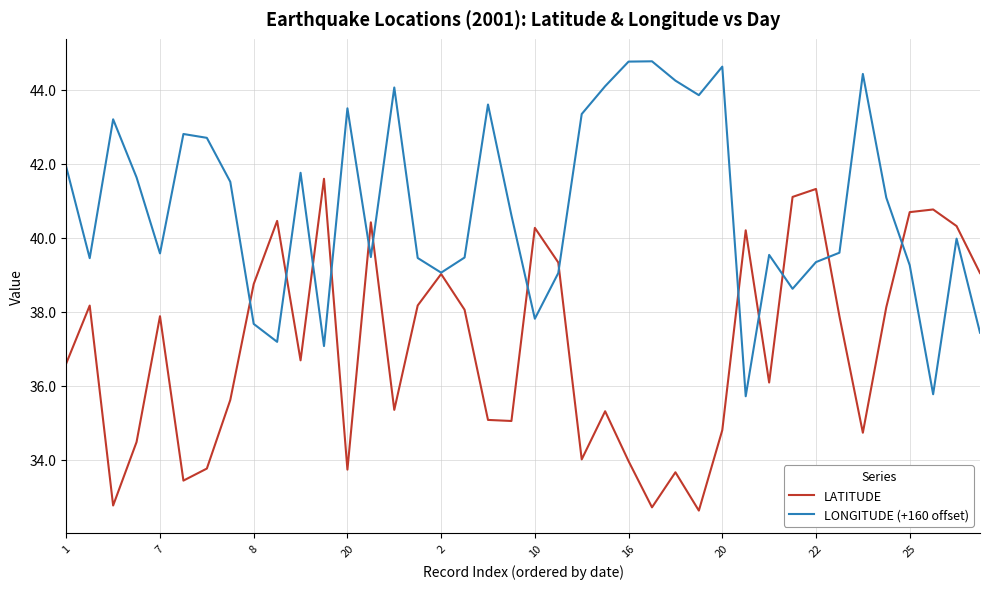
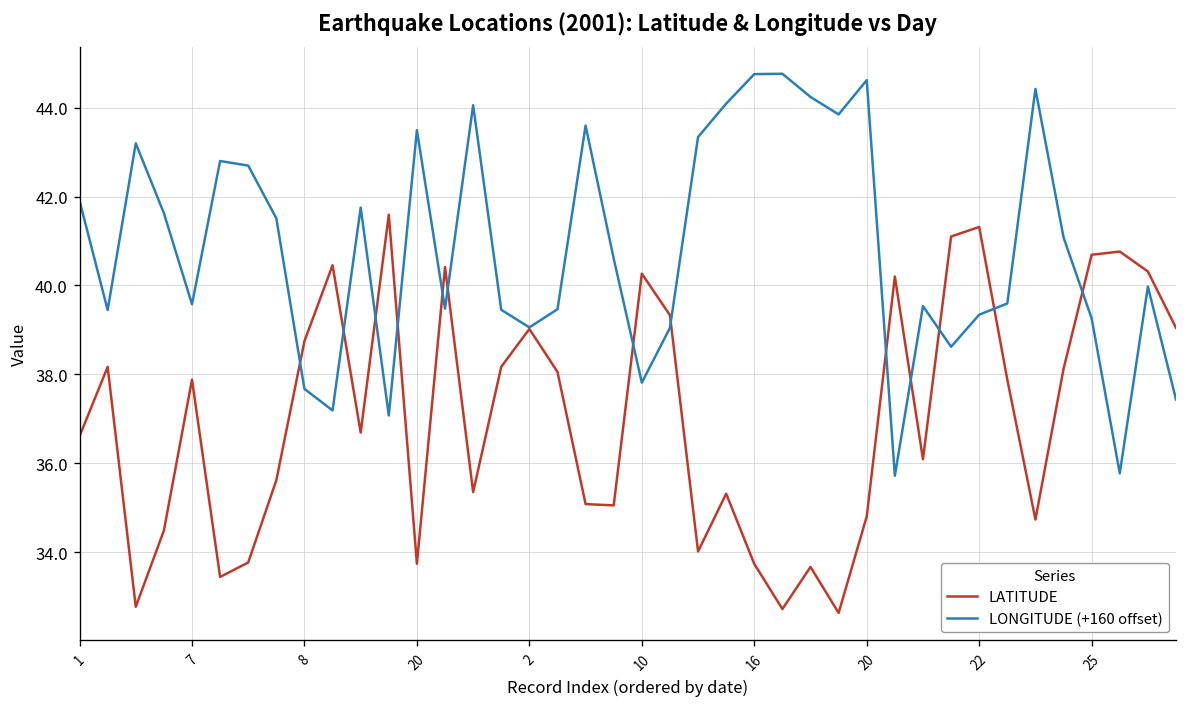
LATITUDE, 16: 34.0 -> 33.7
